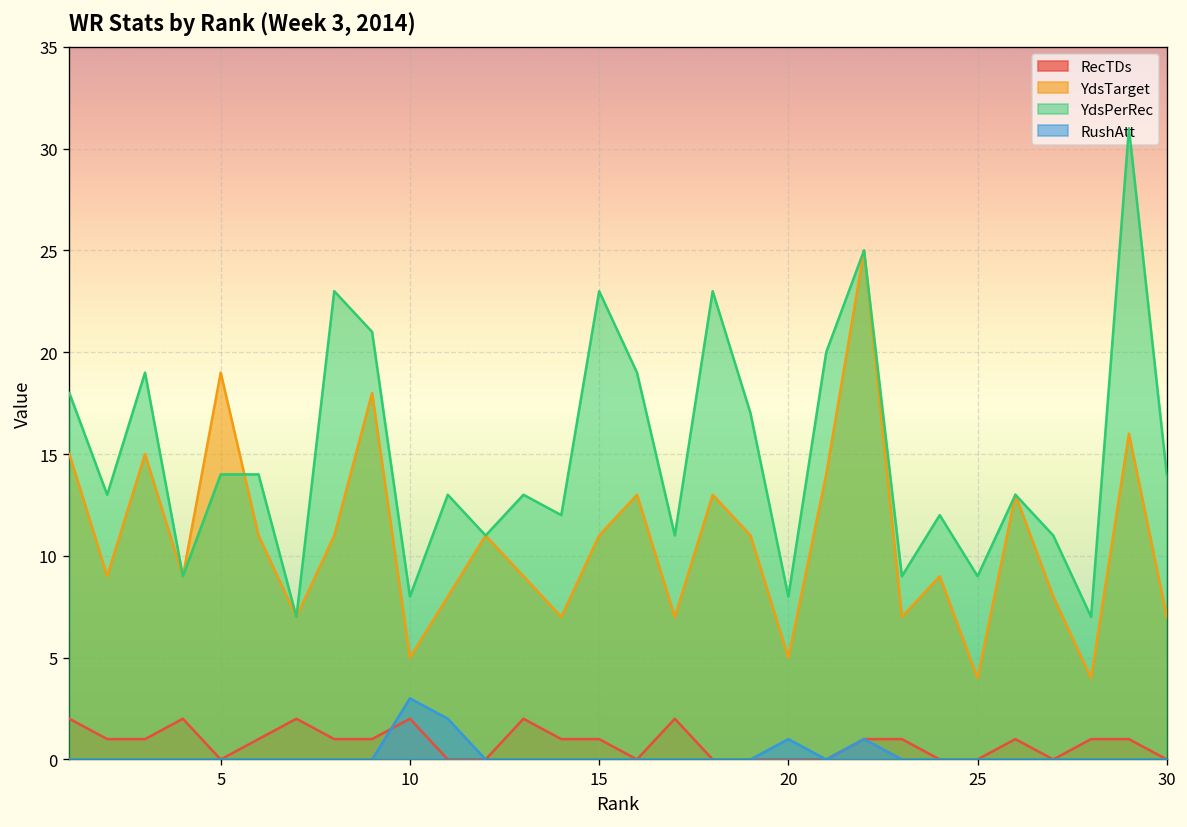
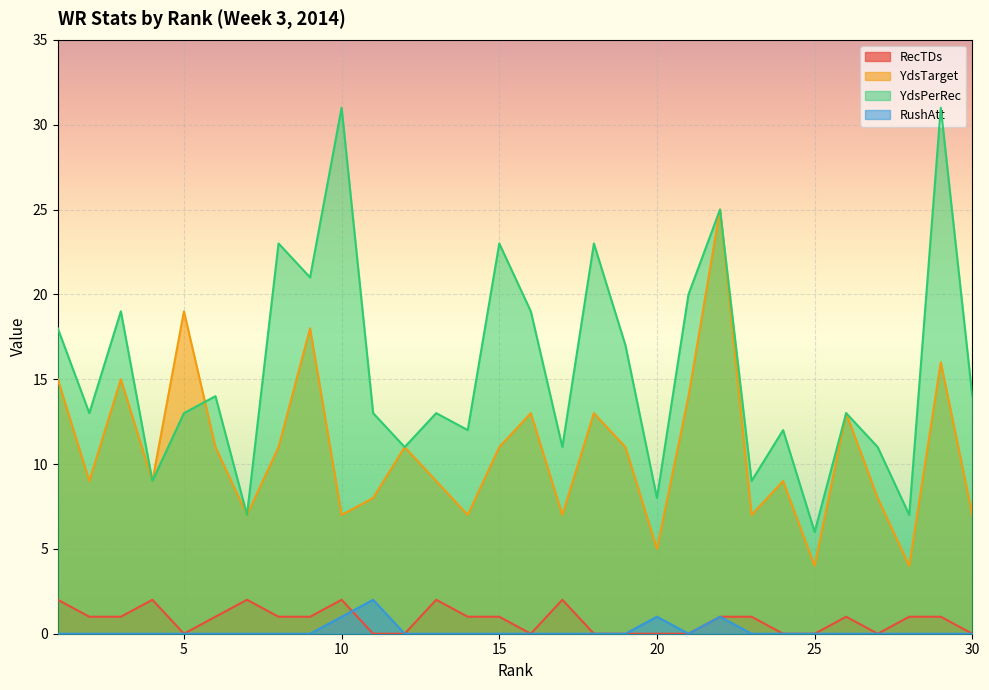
YdsPerRec, 5: 14 -> 13
YdsTarget, 10: 5 -> 7
YdsPerRec, 10: 8 -> 31
RushAtt, 10: 3 -> 1
YdsPerRec, 25: 9 -> 6
